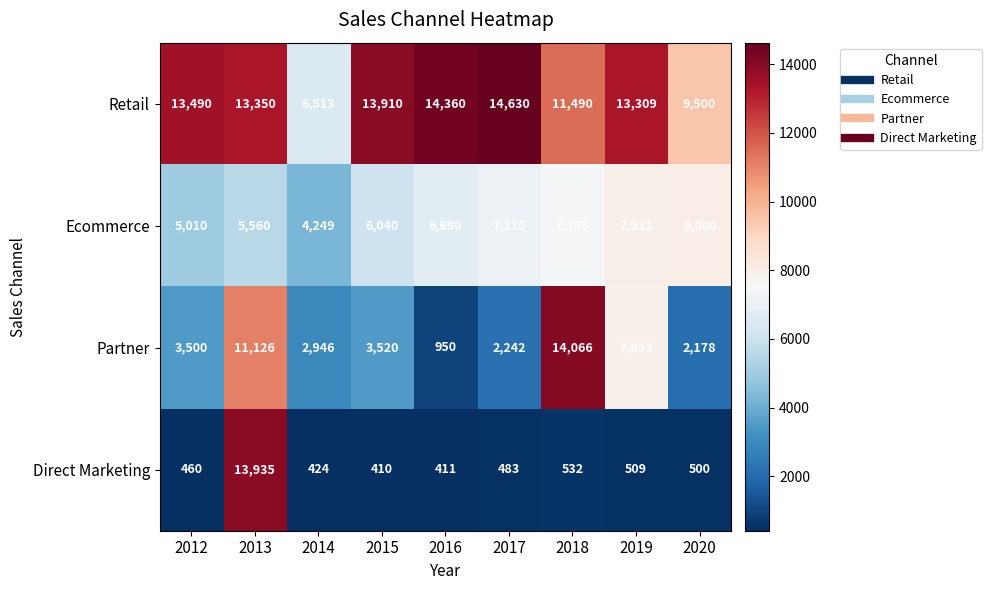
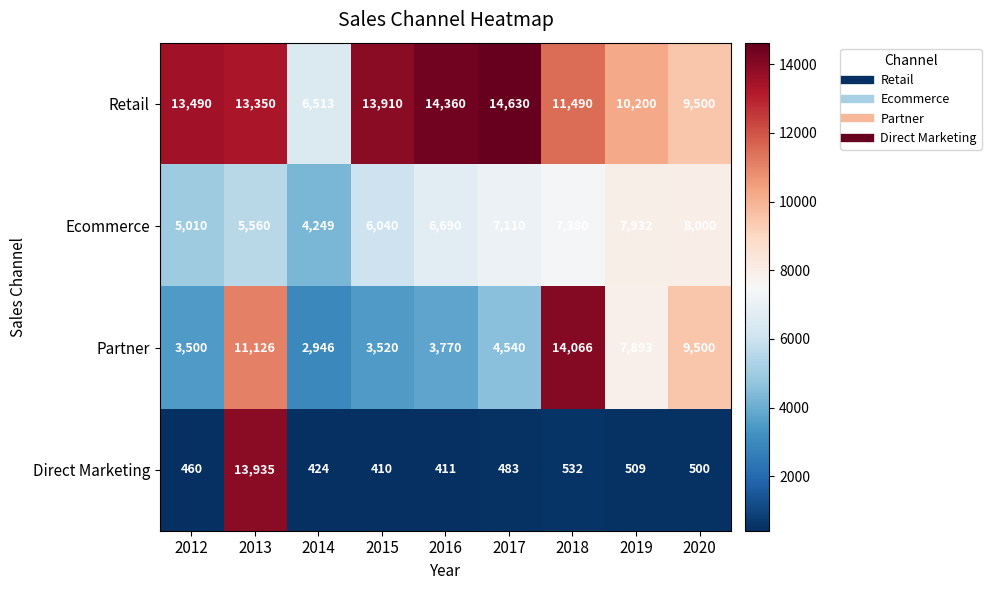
Retail, 2019: 13,309 -> 10,200
Partner, 2016: 950 -> 3,770
Partner, 2017: 2,242 -> 4,540
Partner, 2020: 2,178 -> 9,500
